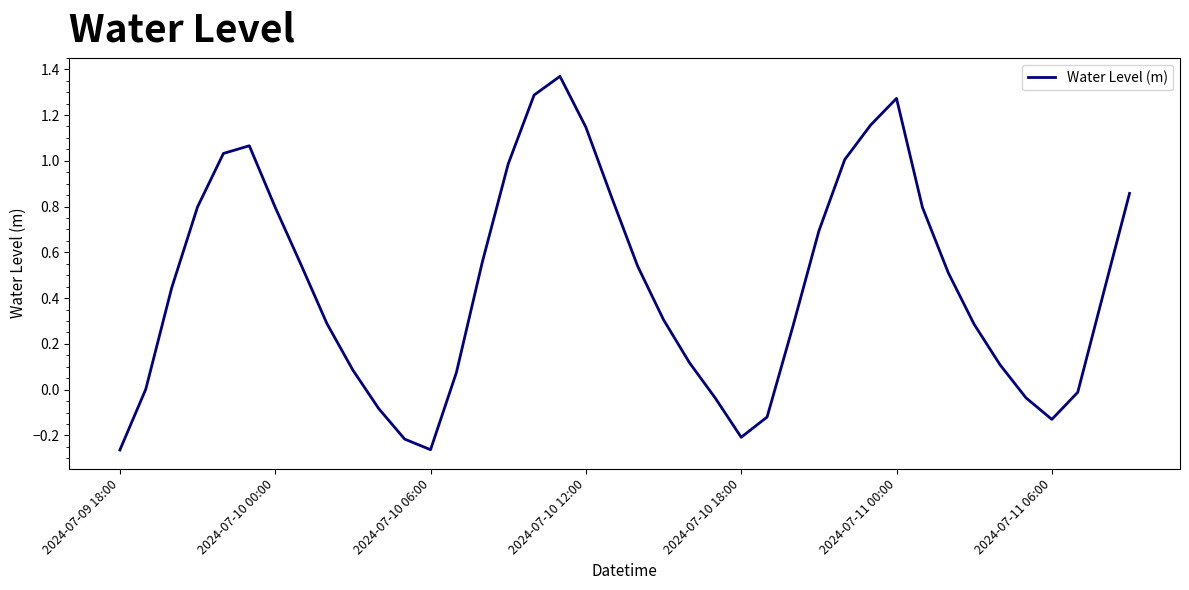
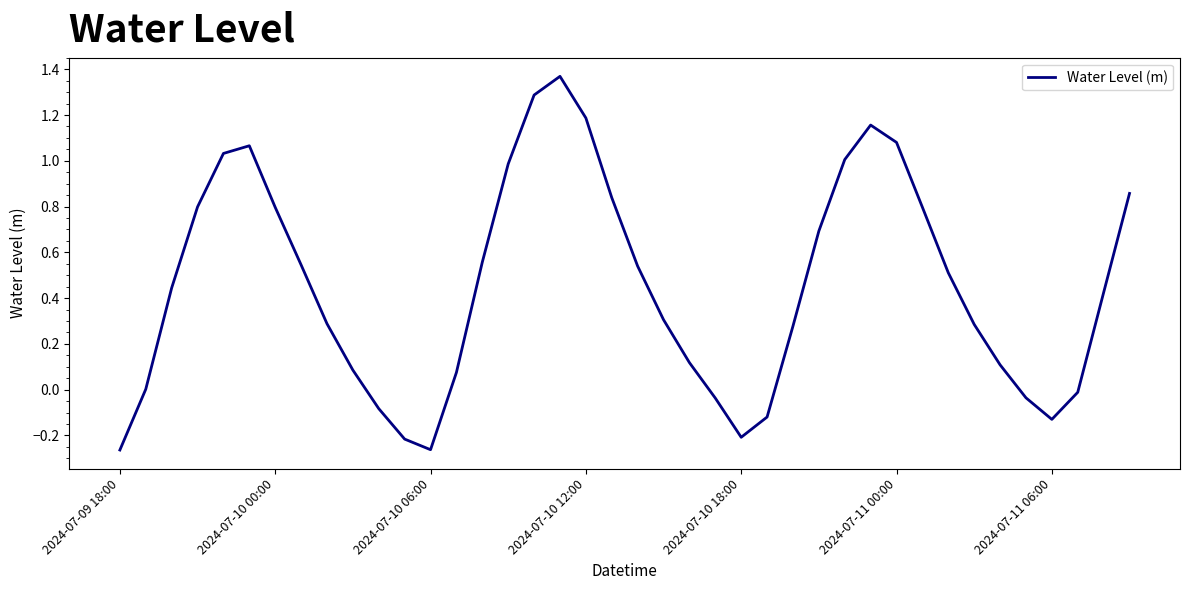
2024-07-10 12:00: 1.15 -> 1.19
2024-07-11 00:00: 1.27 -> 1.08
